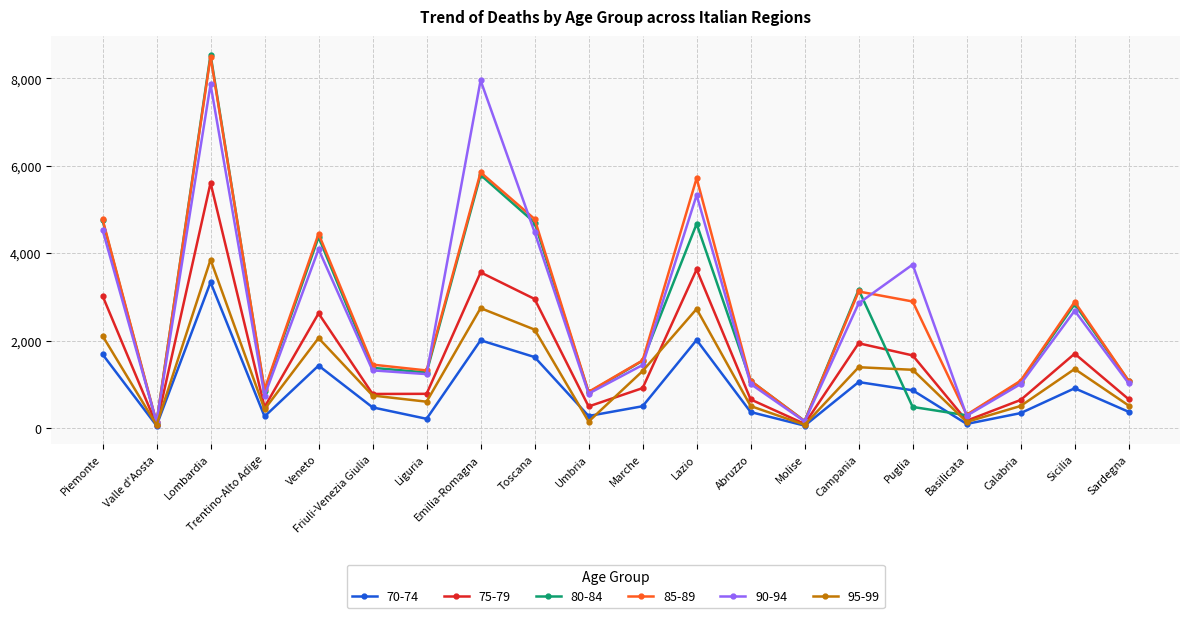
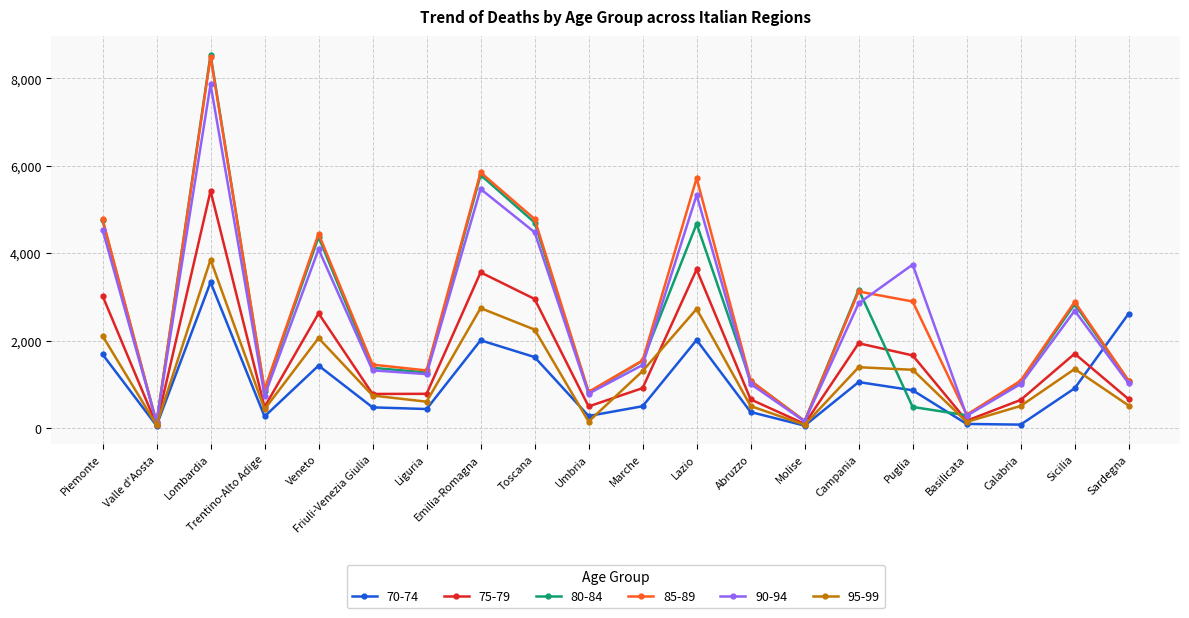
75-79, Lombardia: 5,600 -> 5,400
70-74, Liguria: 200 -> 400
90-94, Emilia-Romagna: 8,000 -> 5,500
70-74, Calabria: 300 -> 100
70-74, Sardegna: 400 -> 2,600
